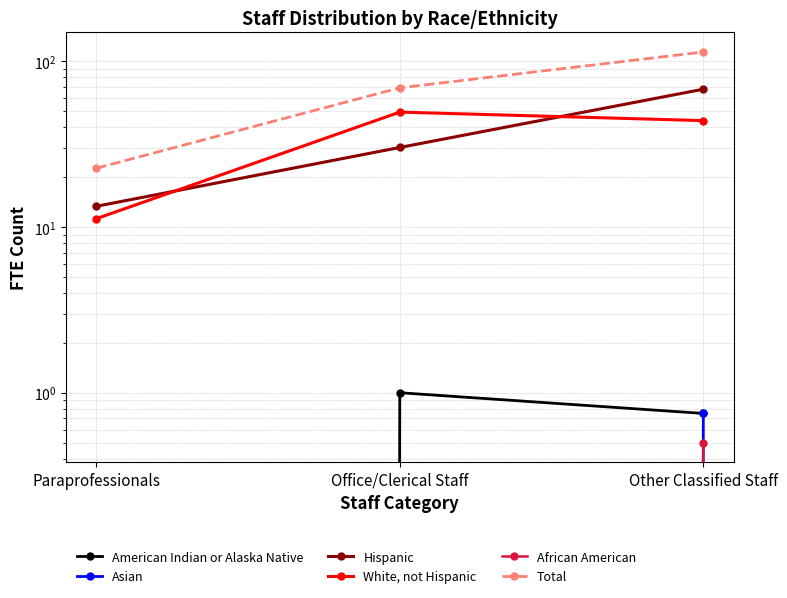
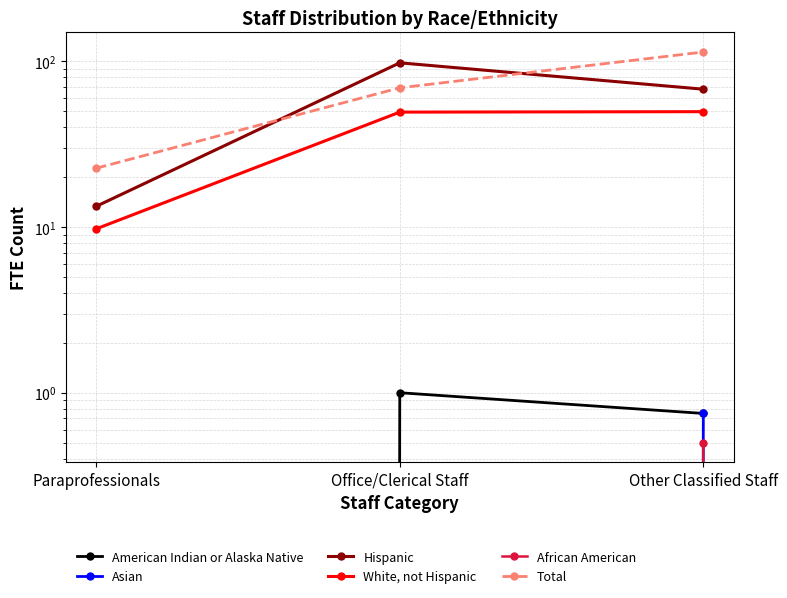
White, not Hispanic, Paraprofessionals: 11 -> 10
Hispanic, Office/Clerical Staff: 30 -> 100
White, not Hispanic, Other Classified Staff: 44 -> 50
